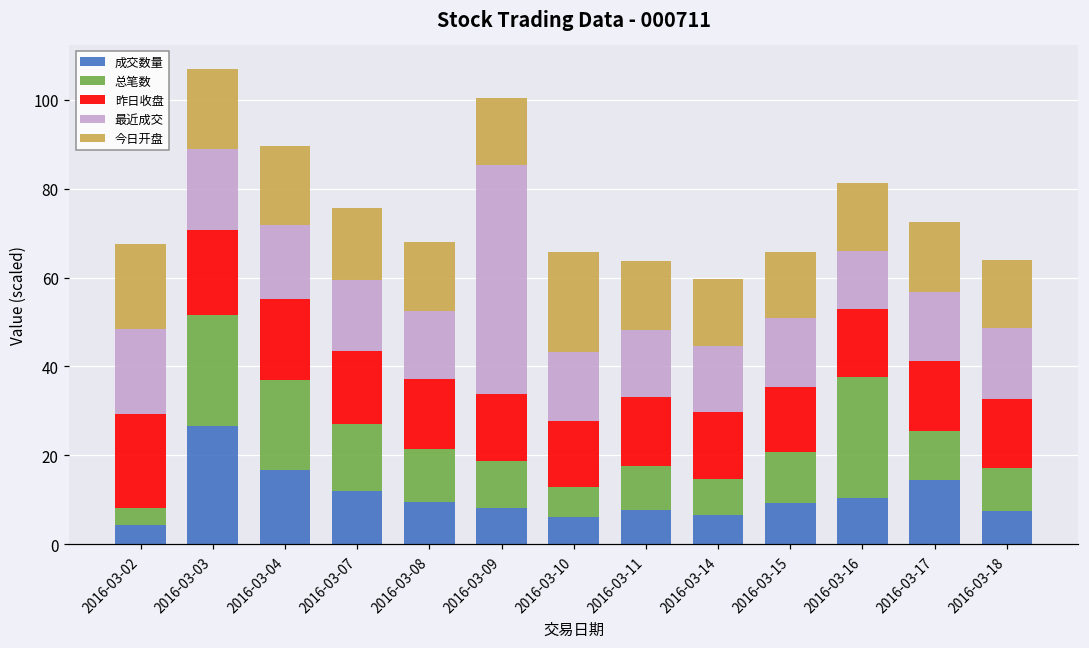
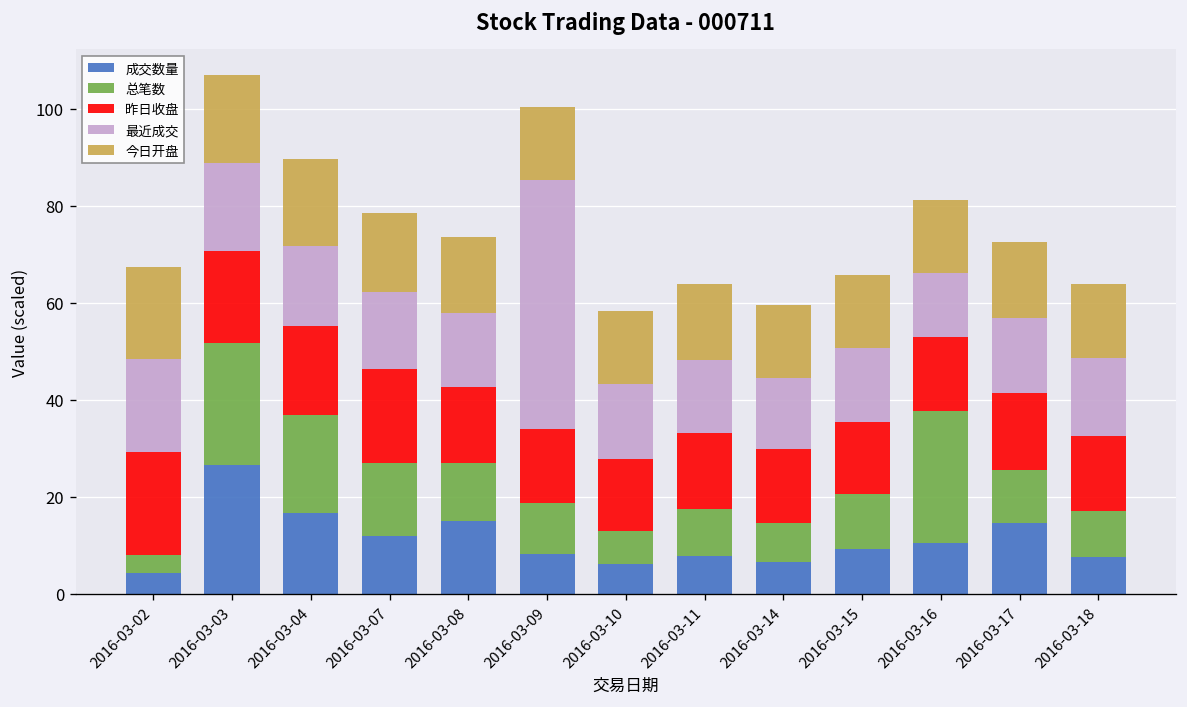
昨日收盘, 2016-03-07: 17 -> 19
成交数量, 2016-03-08: 10 -> 15
今日开盘, 2016-03-10: 22 -> 15
